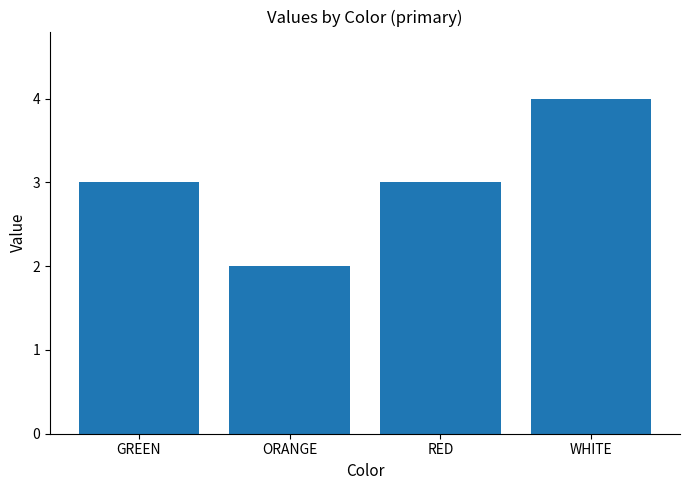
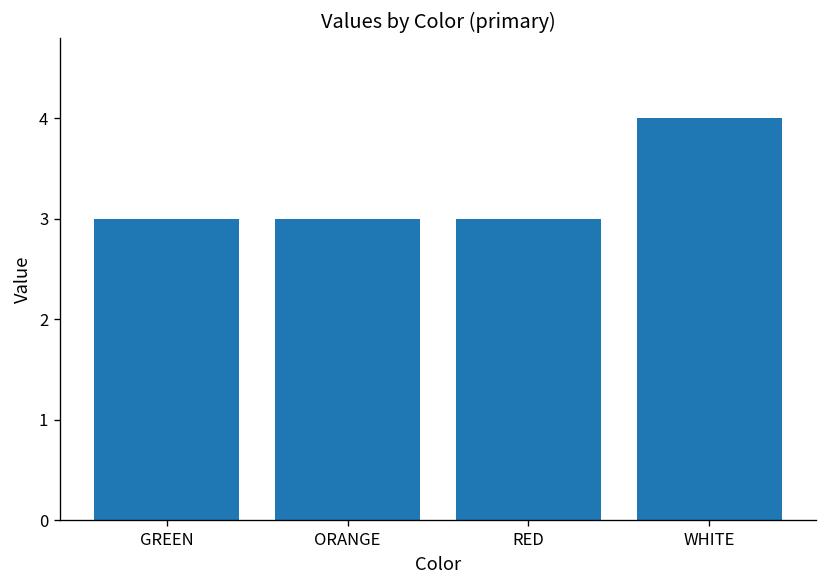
ORANGE: 2 -> 3
